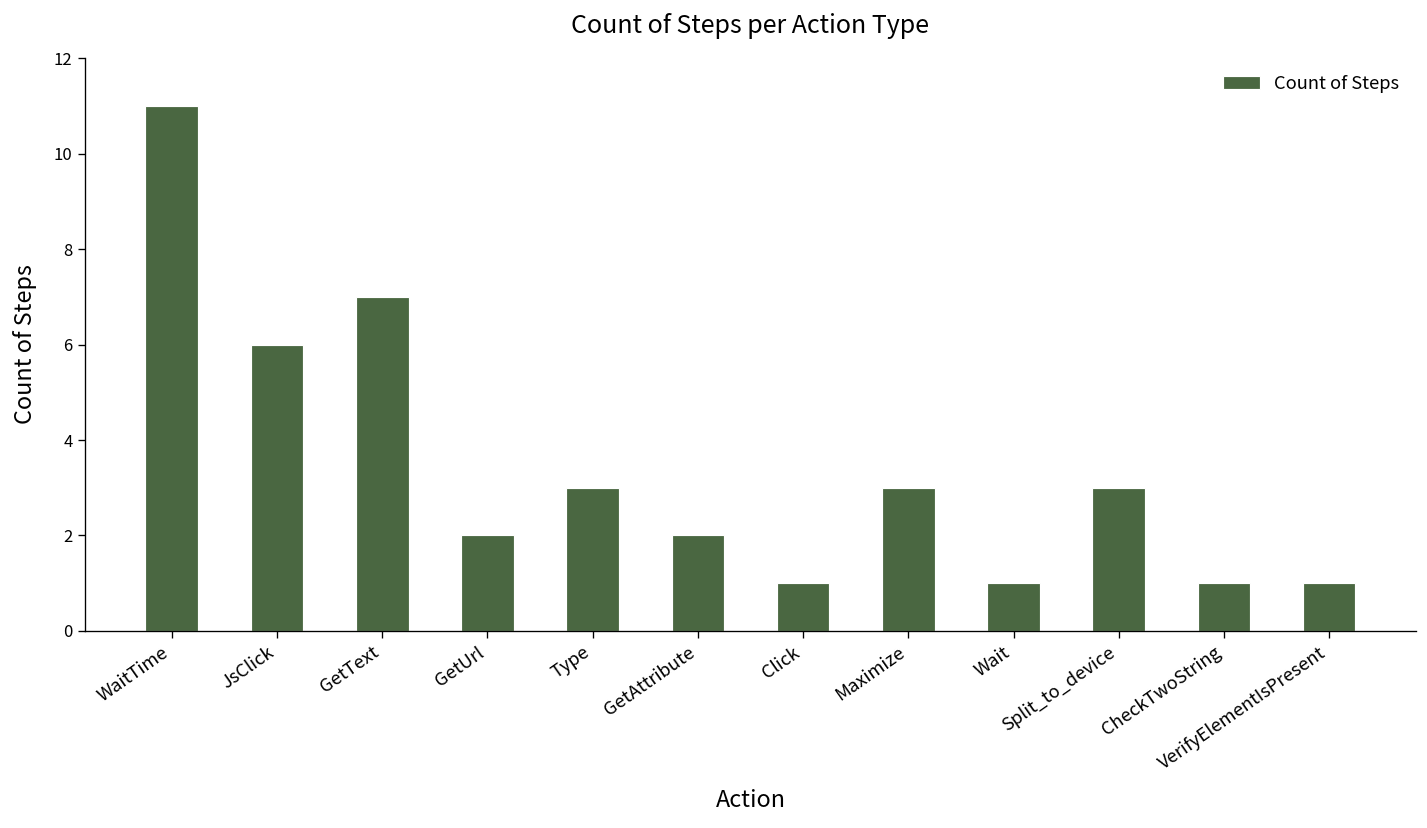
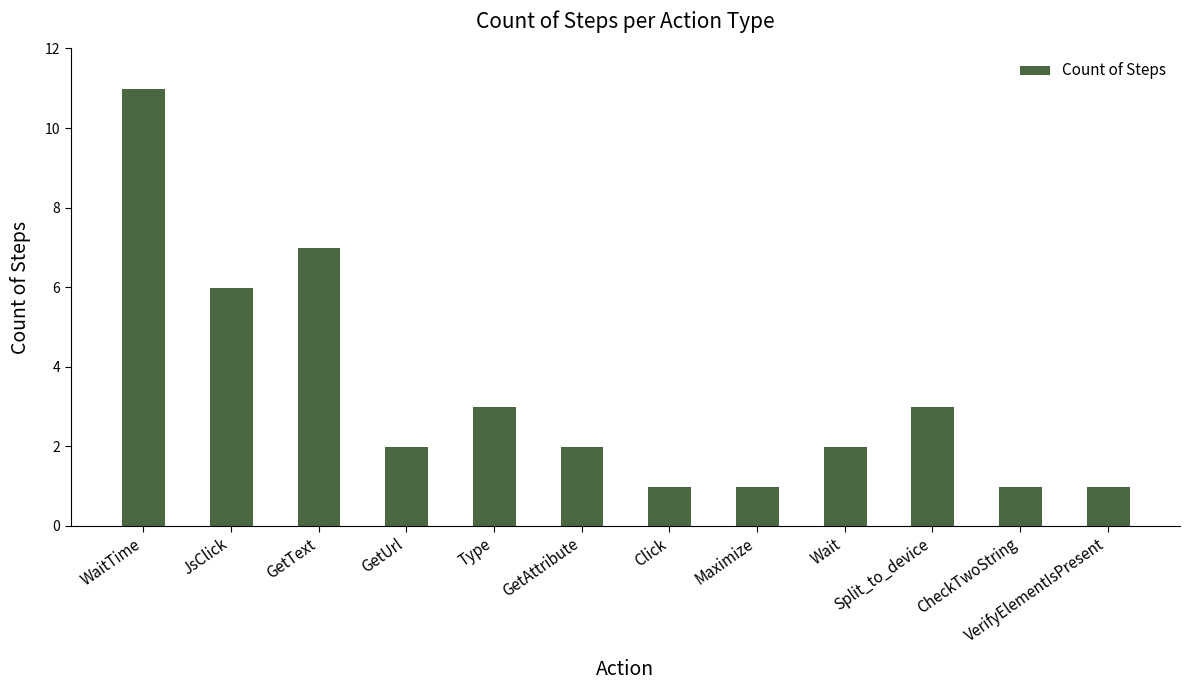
Maximize: 3 -> 1
Wait: 1 -> 2
